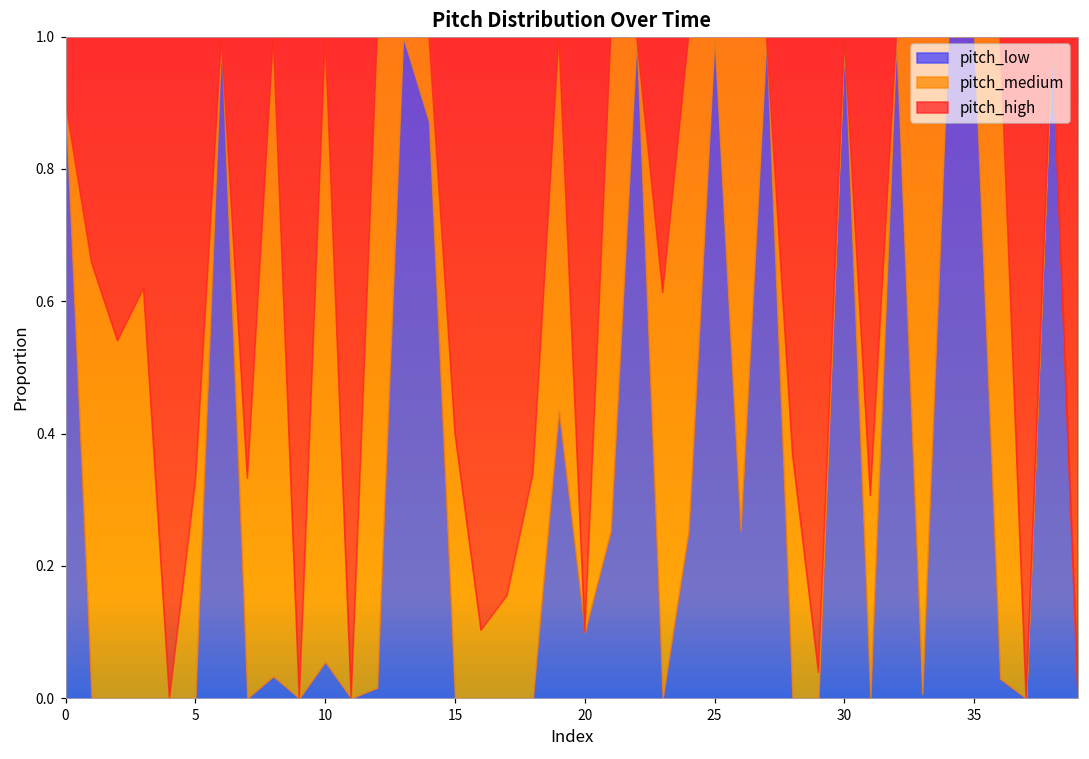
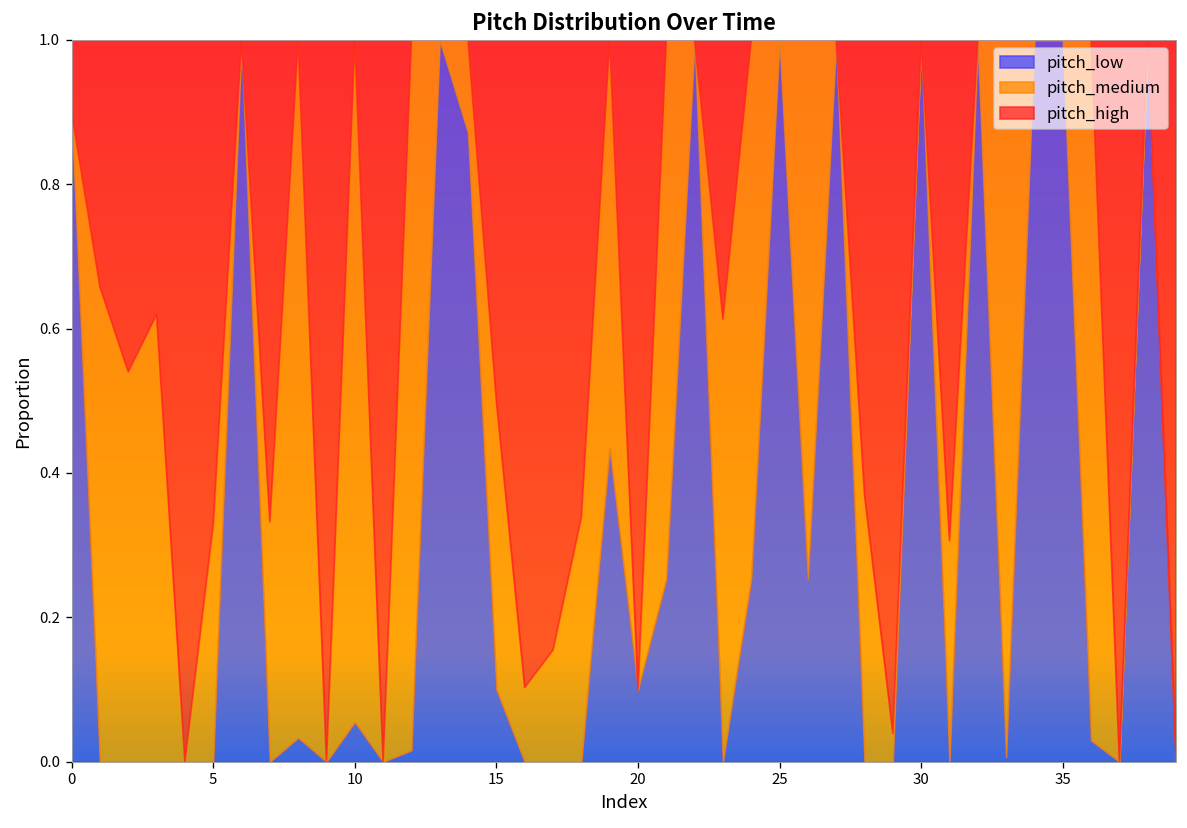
pitch_low, 15: 0.0 -> 0.1
